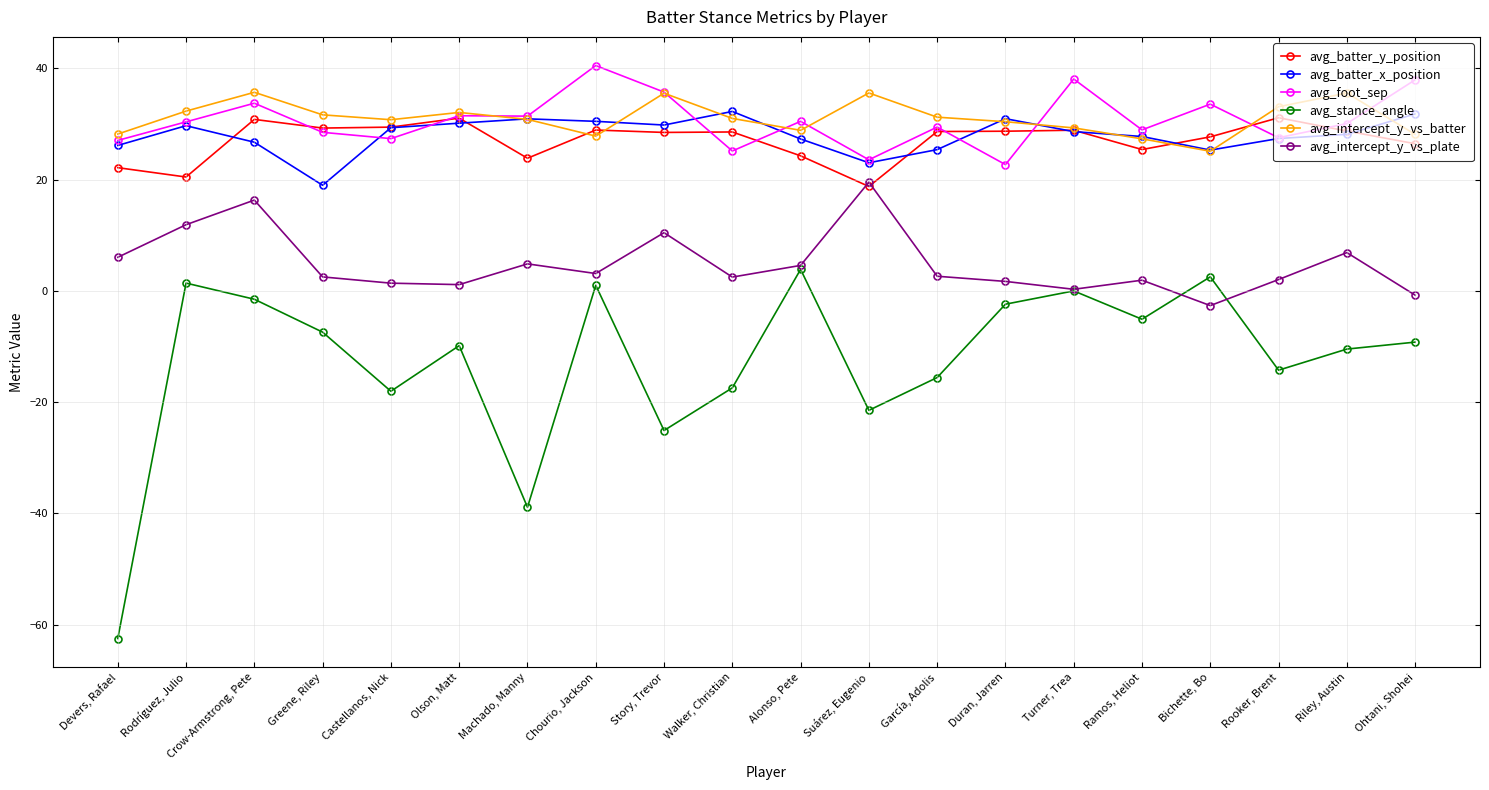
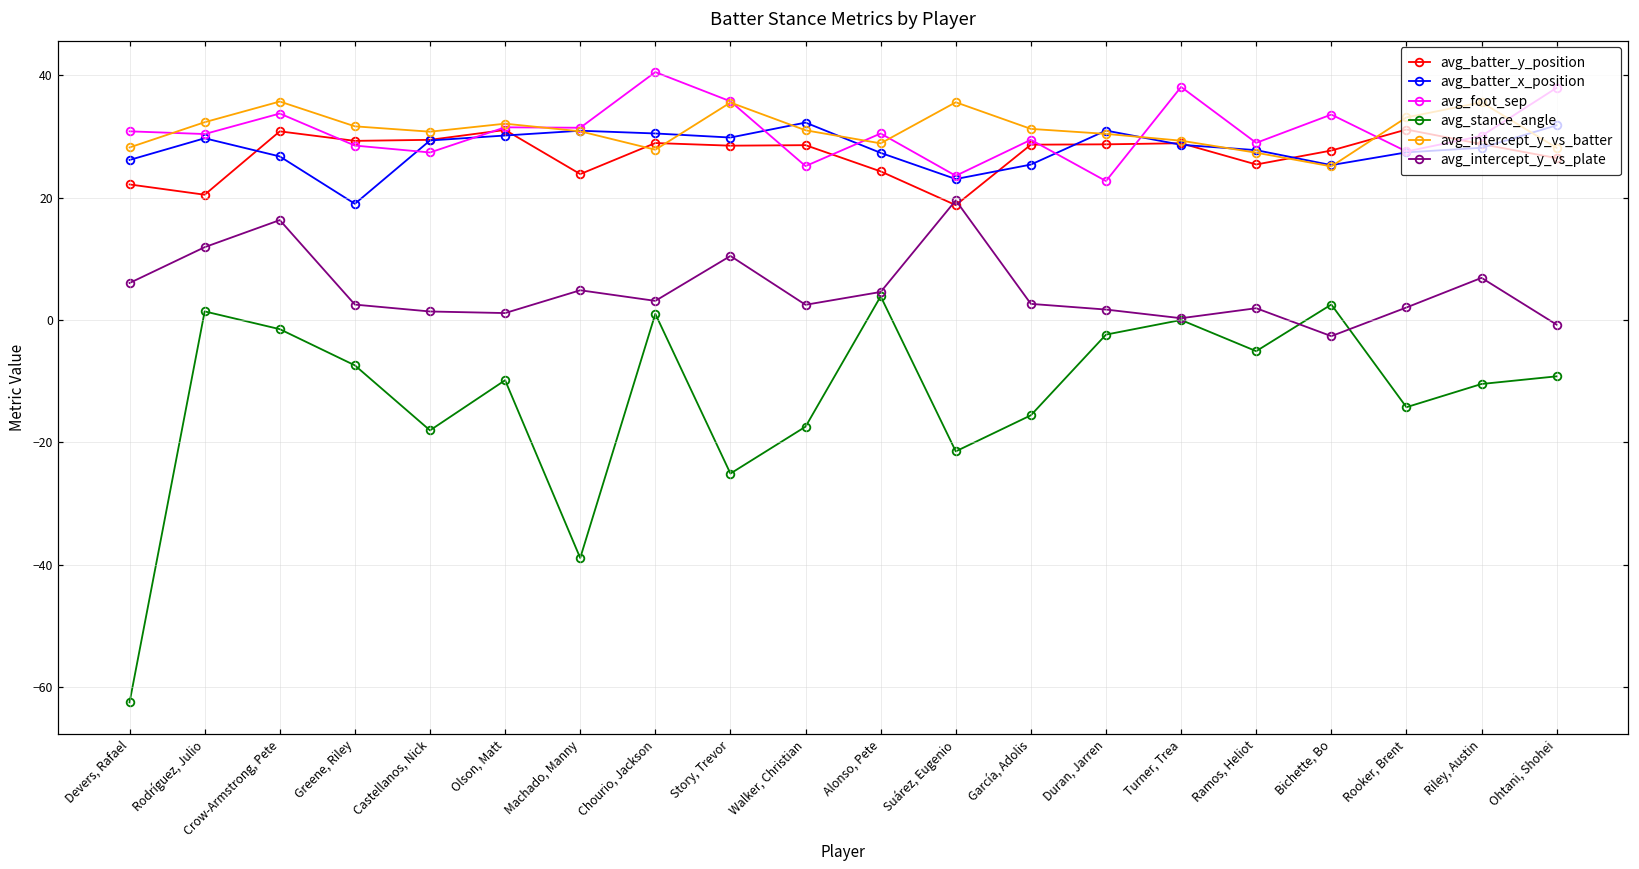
avg_foot_sep, Devers, Rafael: 27 -> 31
